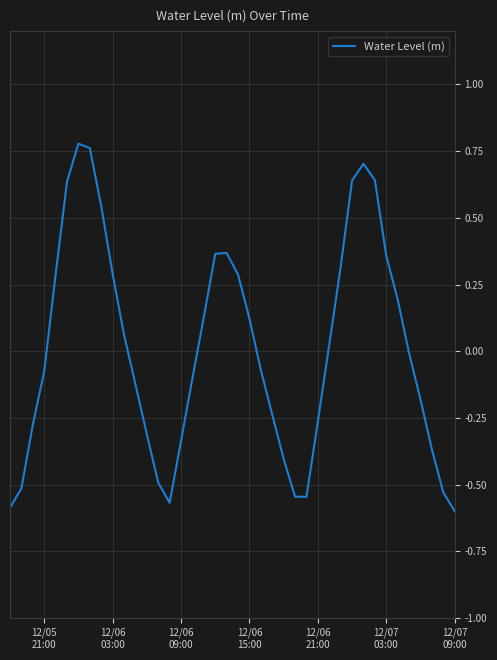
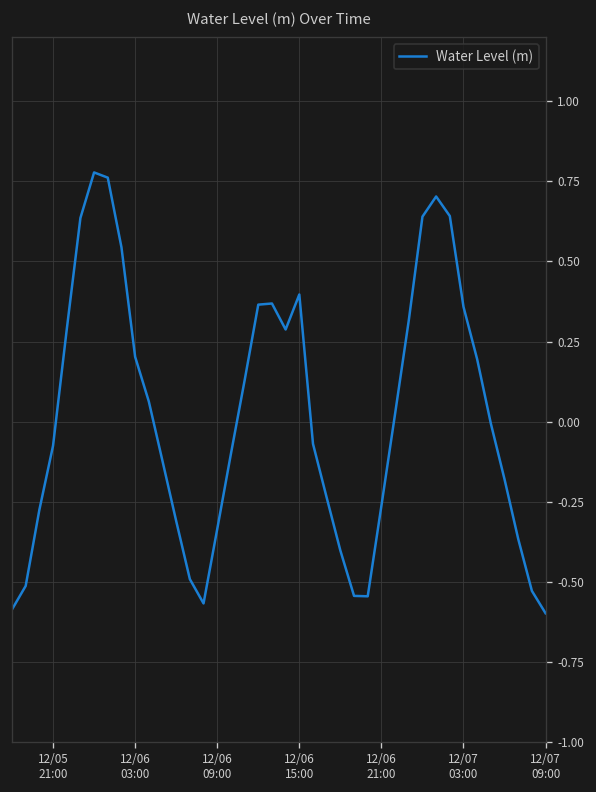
12/06 03:00: 0.29 -> 0.20
12/06 15:00: 0.12 -> 0.40
